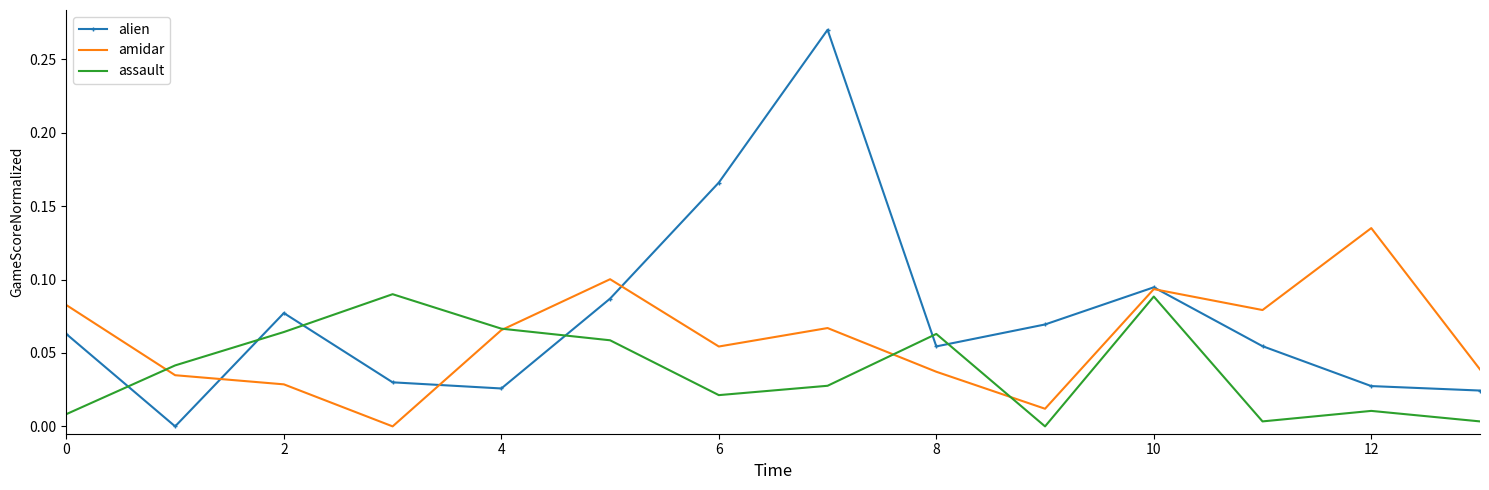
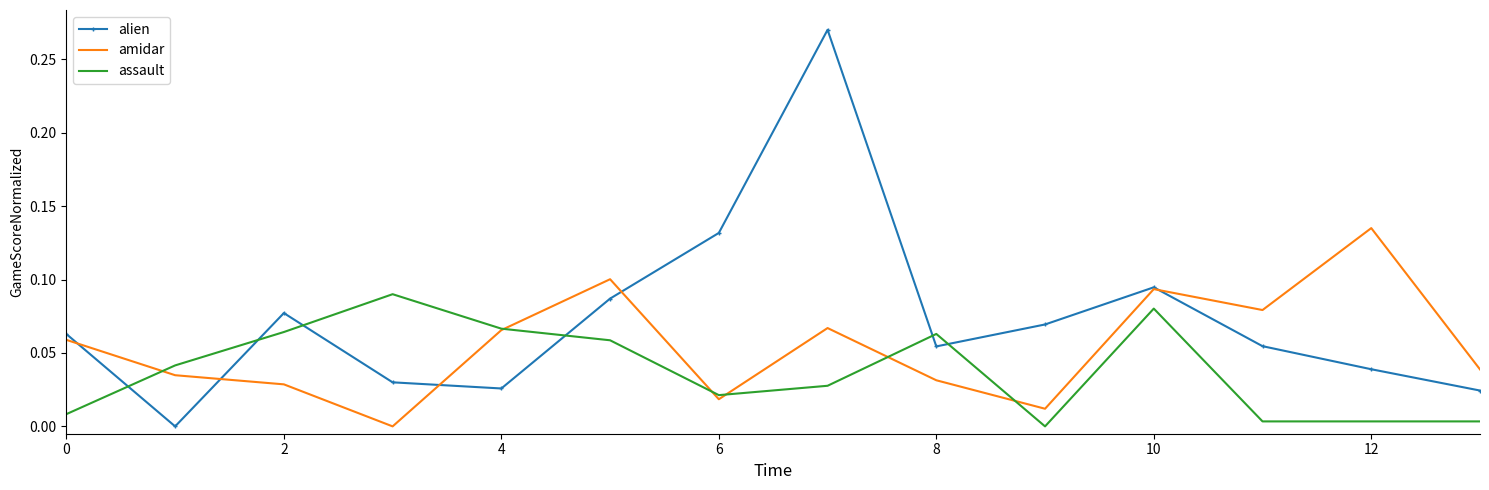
amidar, 0: 0.083 -> 0.059
alien, 6: 0.166 -> 0.132
amidar, 6: 0.054 -> 0.018
amidar, 8: 0.037 -> 0.031
assault, 10: 0.088 -> 0.080
alien, 12: 0.027 -> 0.039
assault, 12: 0.011 -> 0.003
